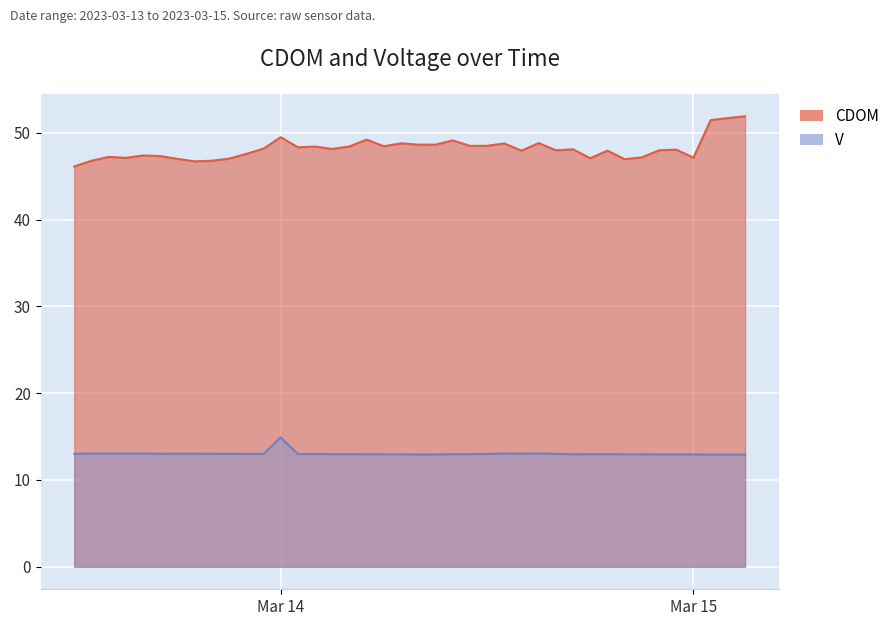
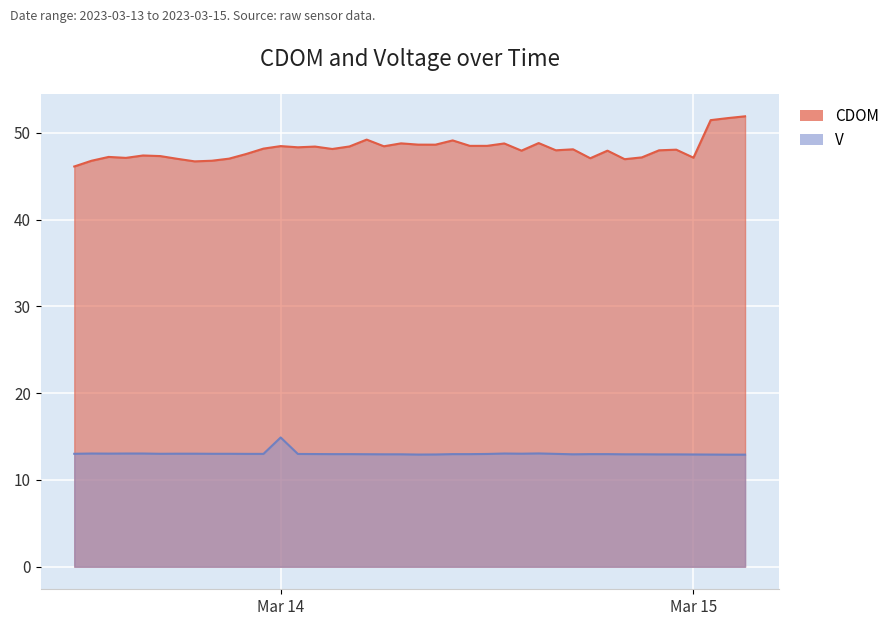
CDOM, Mar 14: 50 -> 48
